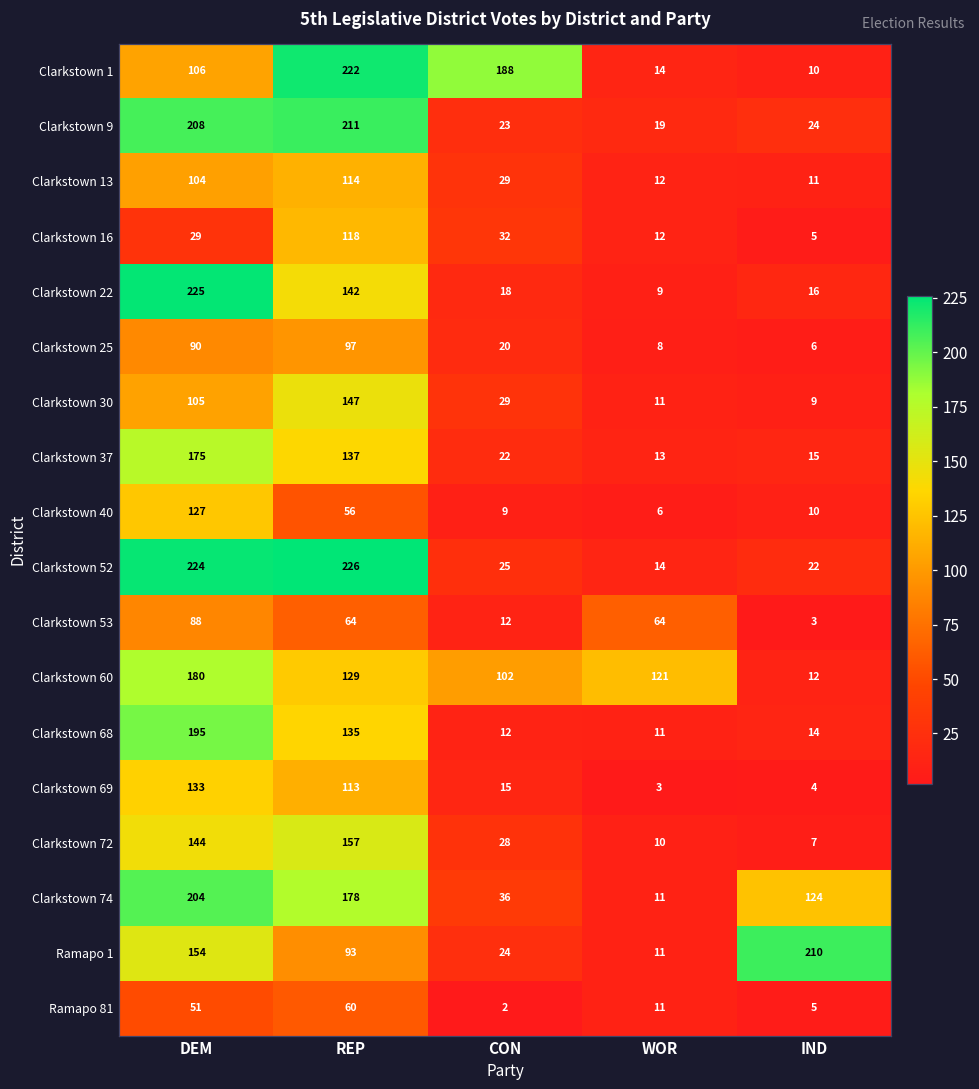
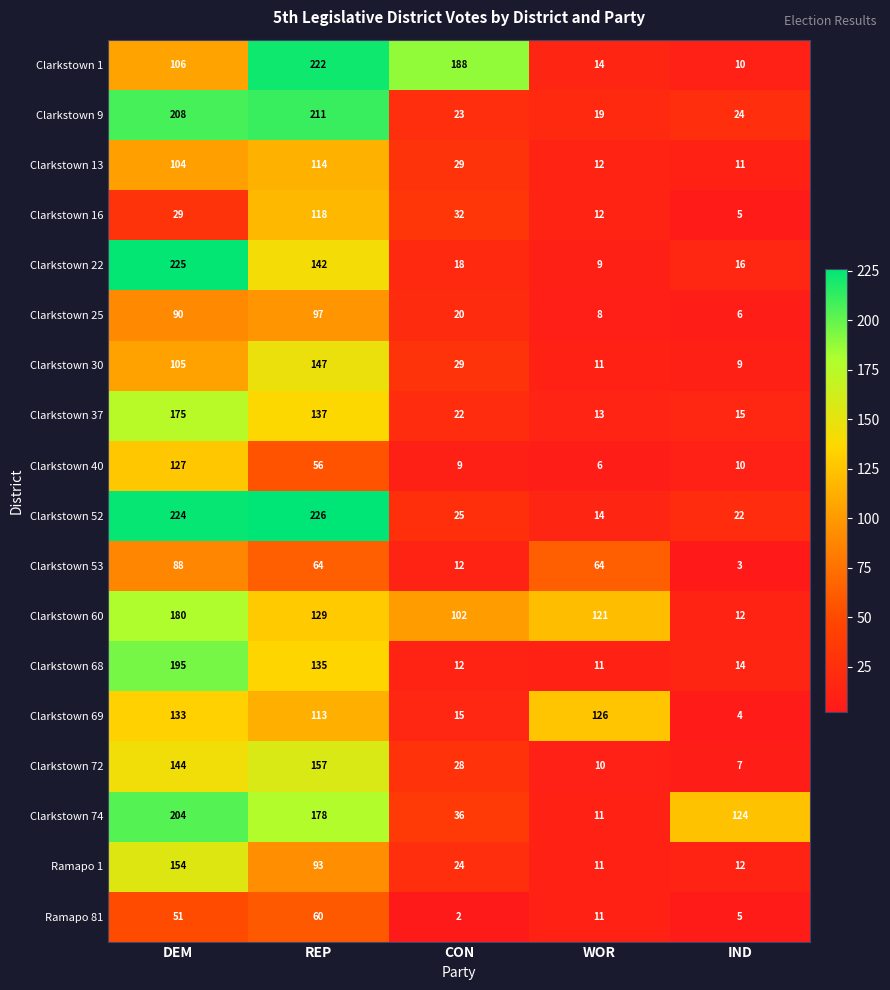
Clarkstown 69, WOR: 3 -> 126
Ramapo 1, IND: 210 -> 12
